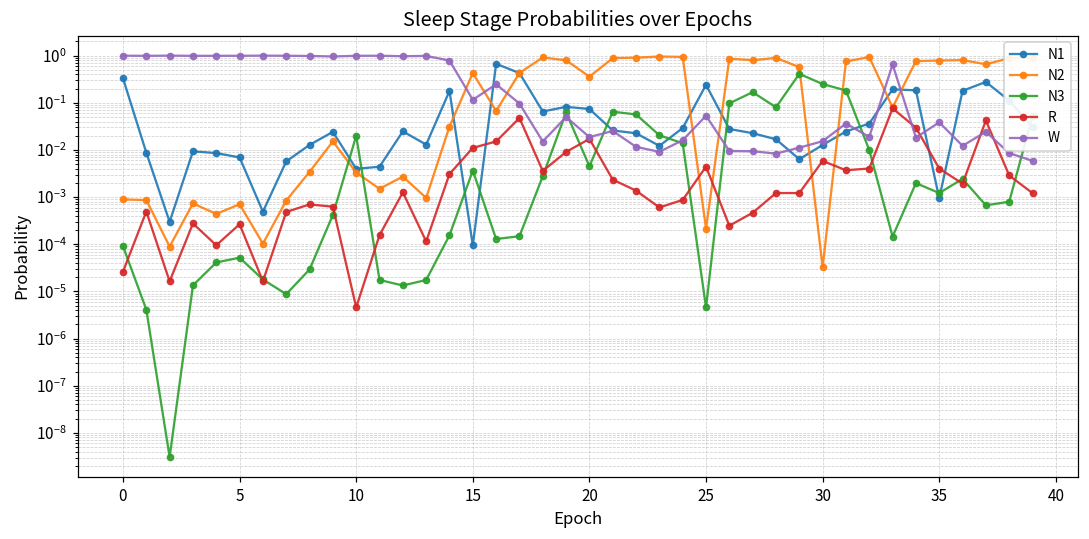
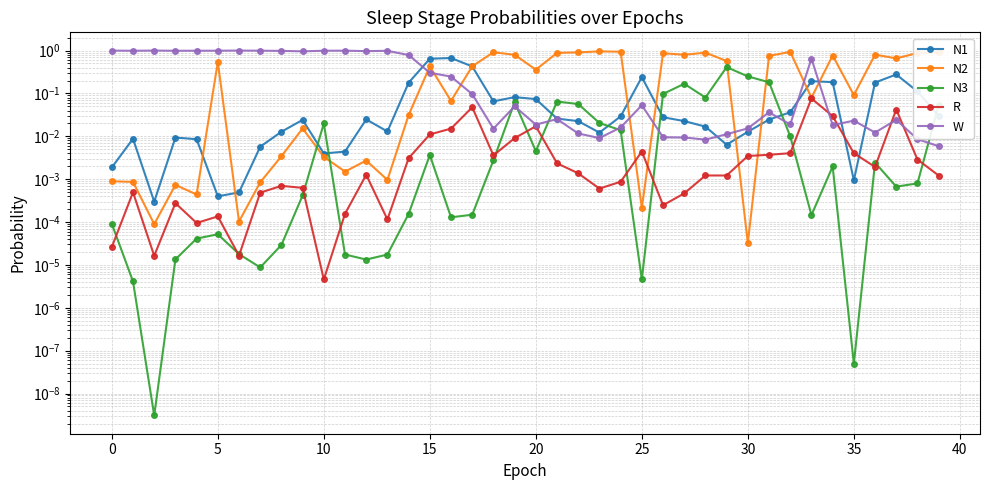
N1, 0: 0.3 -> 0.002
N1, 5: 0.007 -> 0.0004
N2, 5: 0.0007 -> 0.5
R, 5: 0.0003 -> 0.00014
N1, 15: 0.00009 -> 0.6
W, 15: 0.12 -> 0.3
R, 30: 0.006 -> 0.003
N2, 35: 0.8 -> 0.09
N3, 35: 0.0012 -> 0.00000005
W, 35: 0.04 -> 0.02
